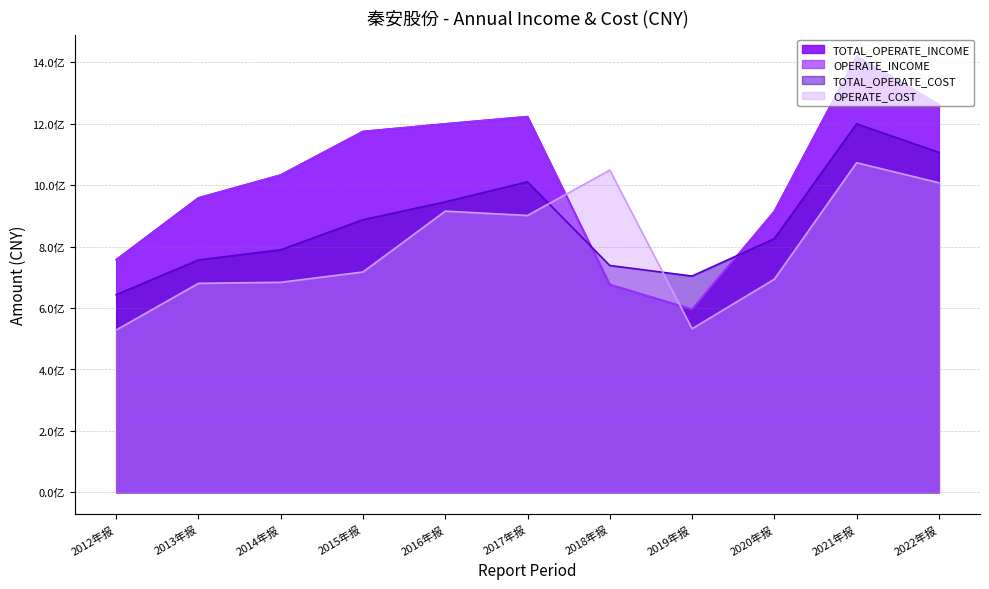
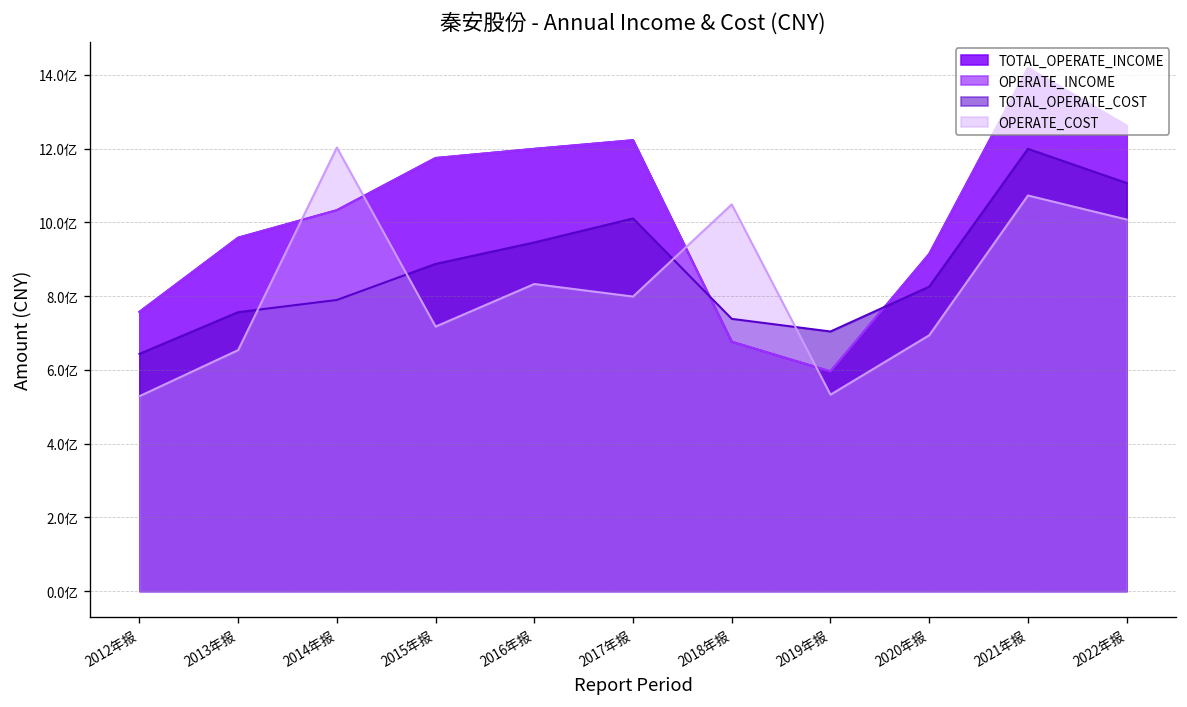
OPERATE_COST, 2013年报: 6.8亿 -> 6.5亿
OPERATE_COST, 2014年报: 6.8亿 -> 12.0亿
OPERATE_COST, 2016年报: 9.2亿 -> 8.3亿
OPERATE_COST, 2017年报: 9.0亿 -> 8.0亿
